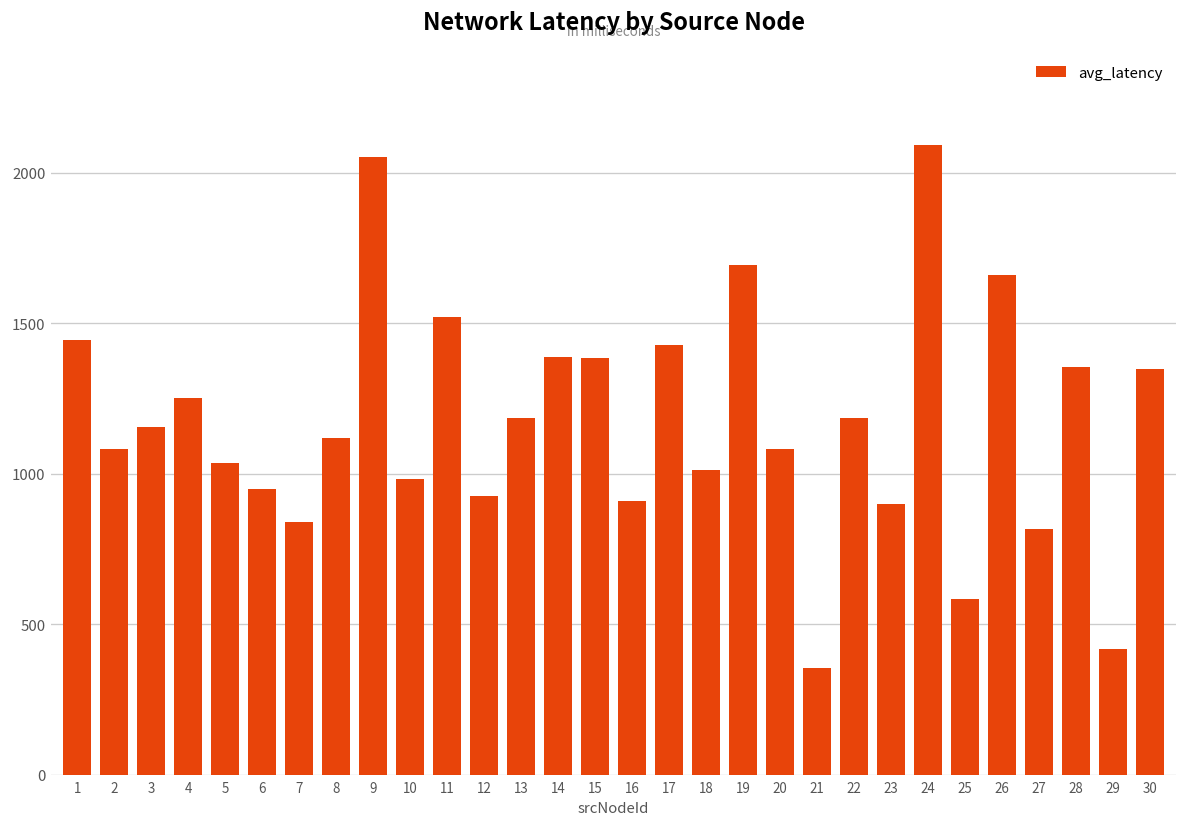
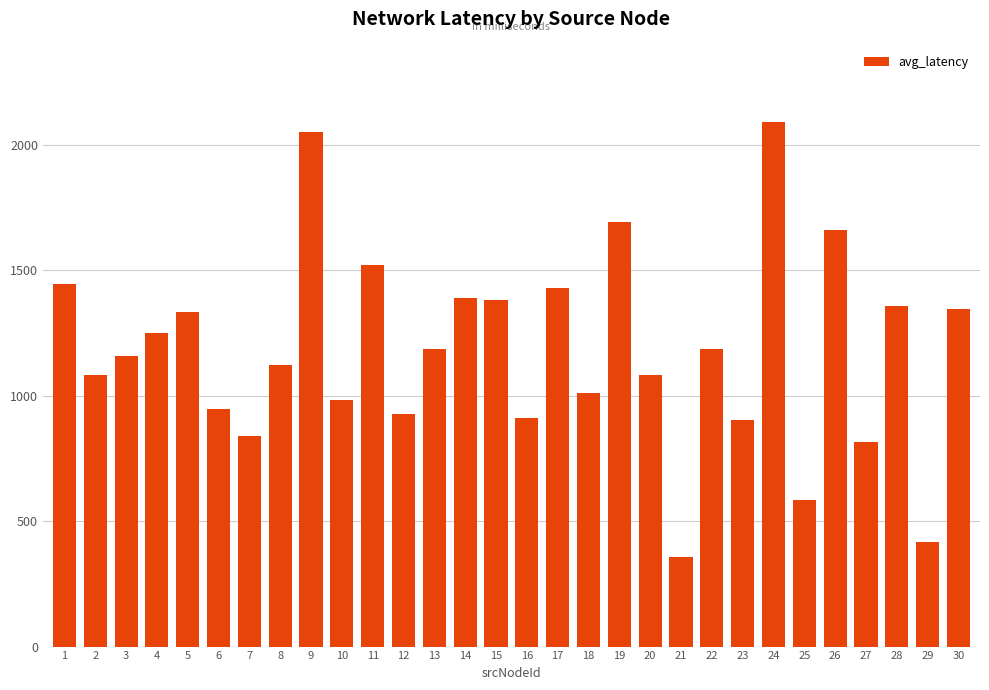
5: 1040 -> 1330
